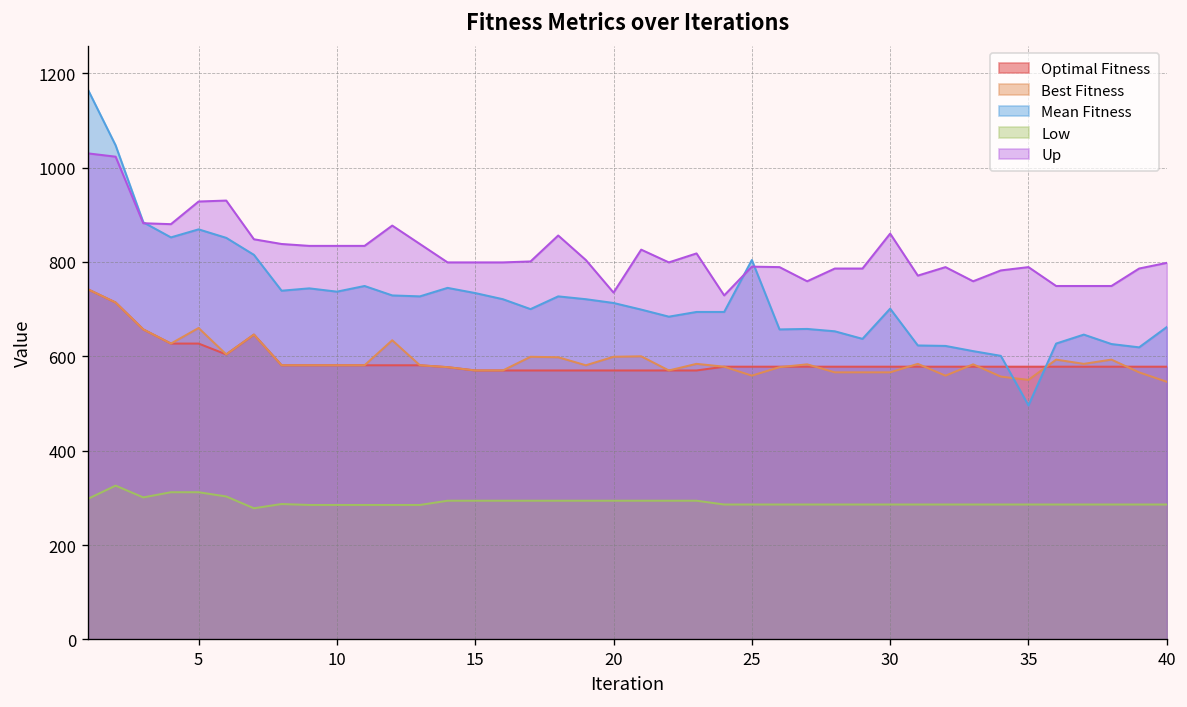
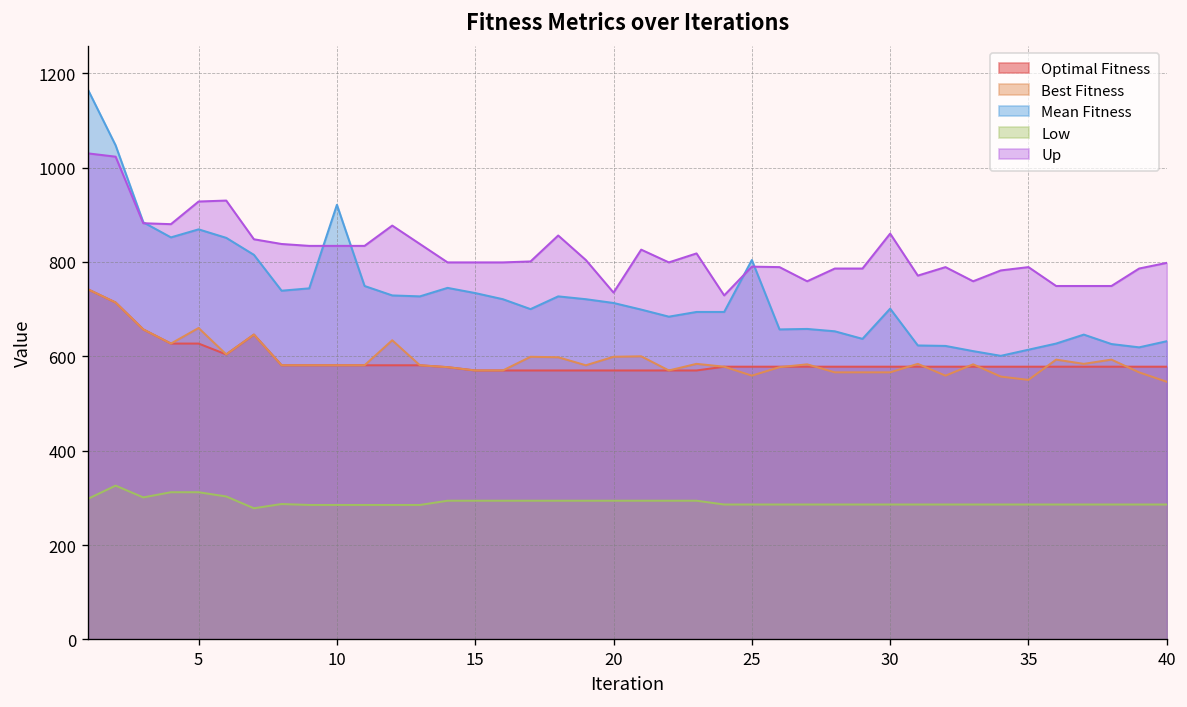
Mean Fitness, 10: 740 -> 920
Mean Fitness, 35: 500 -> 610
Mean Fitness, 40: 660 -> 630
